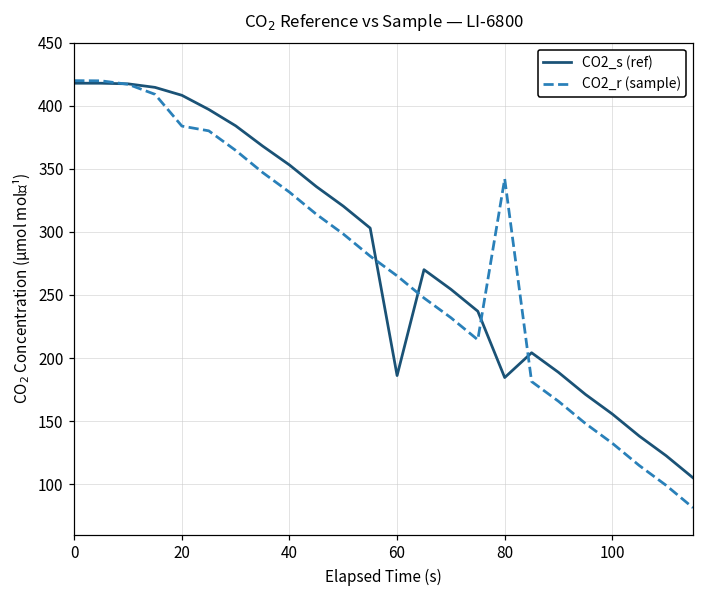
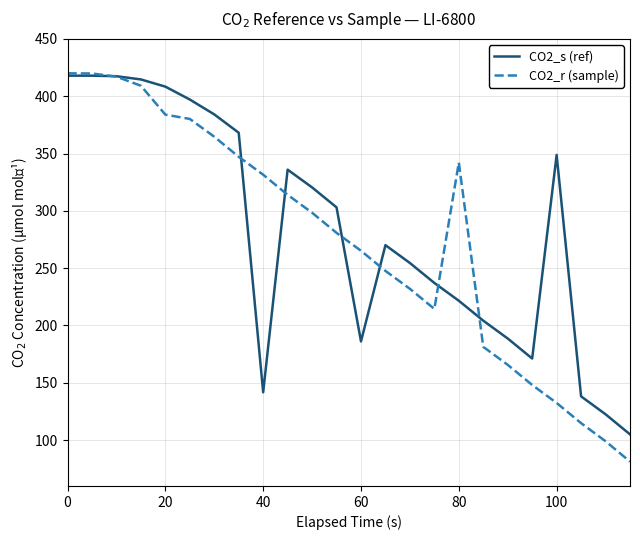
CO2_s (ref), 40: 353 -> 142
CO2_s (ref), 80: 185 -> 222
CO2_s (ref), 100: 156 -> 349
